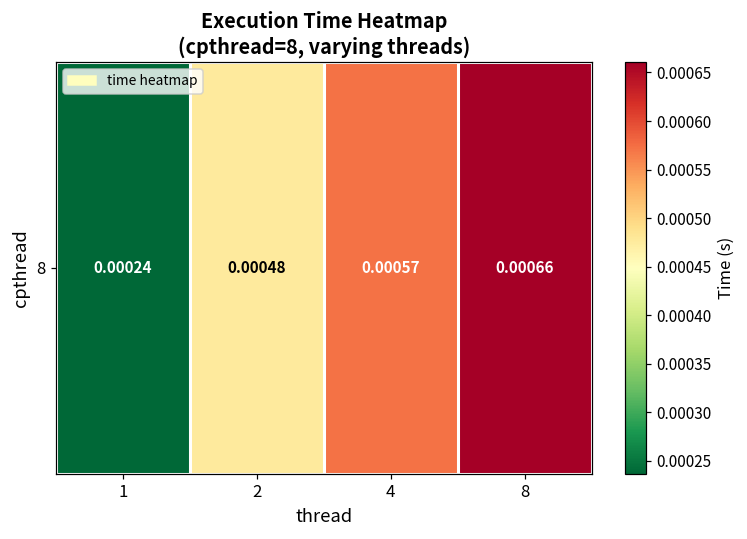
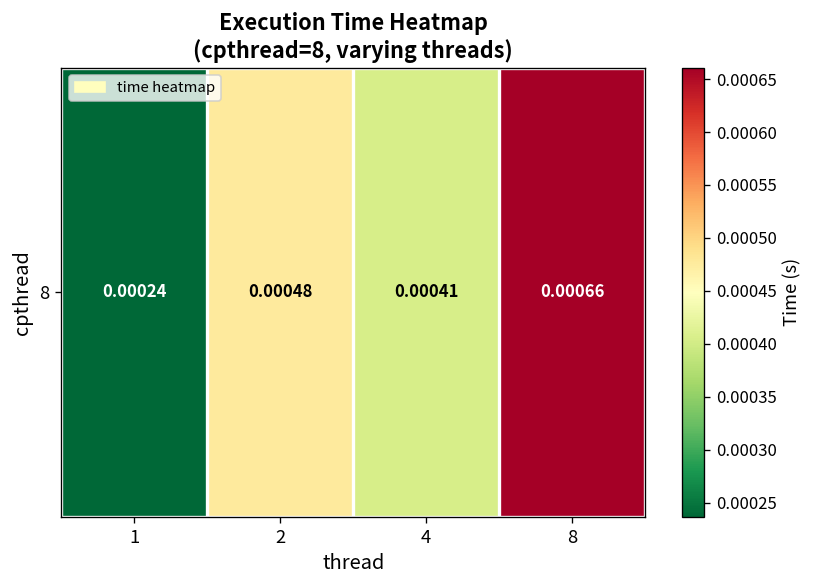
8, 4: 0.00057 -> 0.00041
